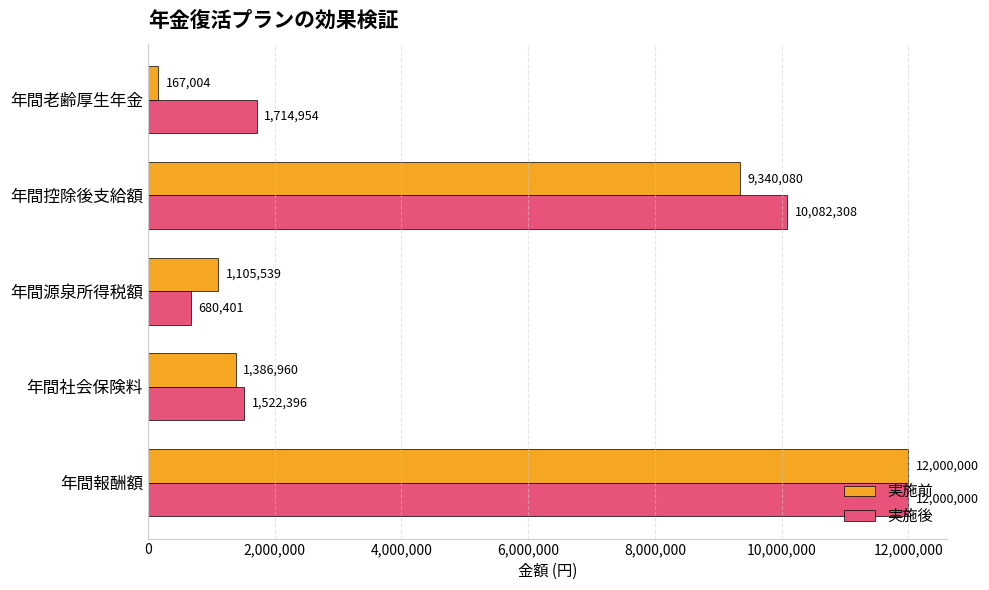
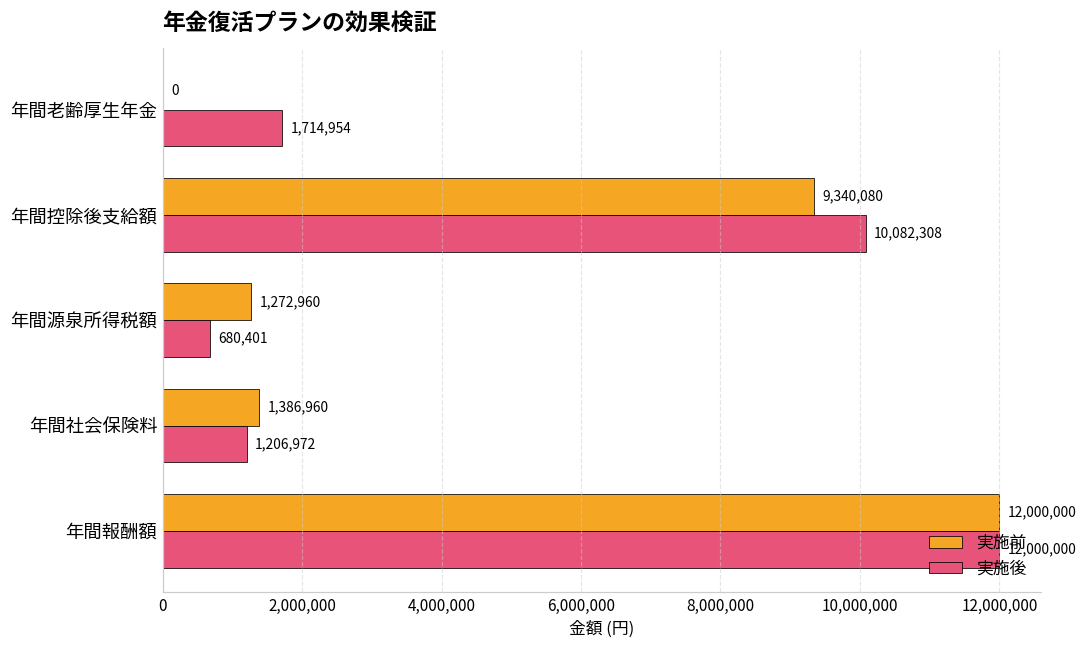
実施前, 年間老齢厚生年金: 167,004 -> 0
実施前, 年間源泉所得税額: 1,105,539 -> 1,272,960
実施後, 年間社会保険料: 1,522,396 -> 1,206,972
